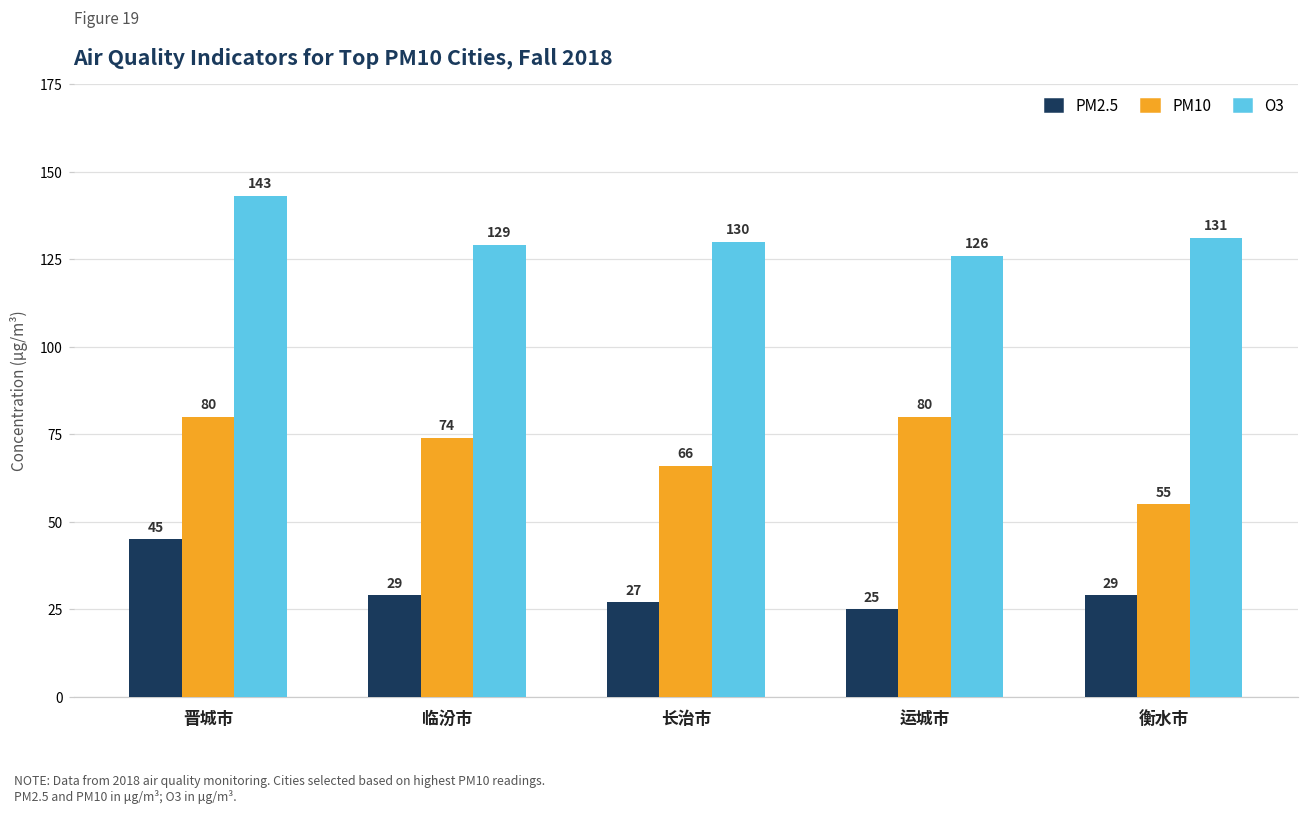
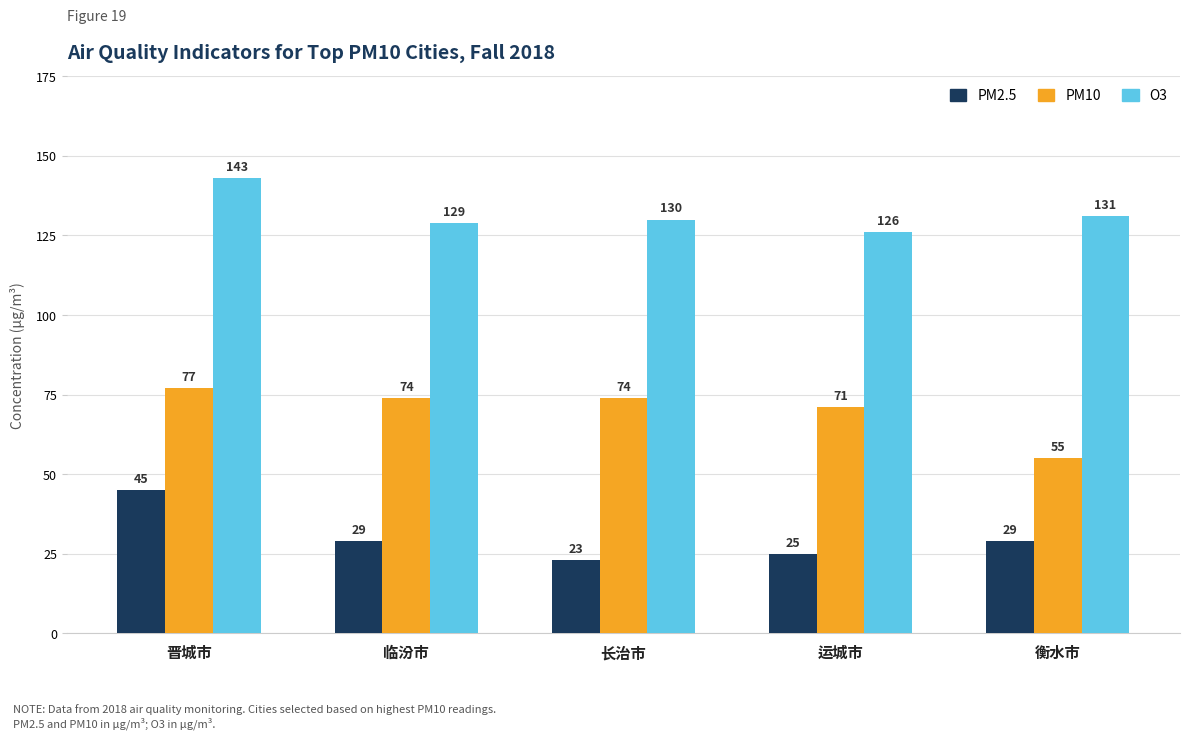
PM10, 晋城市: 80 -> 77
PM2.5, 长治市: 27 -> 23
PM10, 长治市: 66 -> 74
PM10, 运城市: 80 -> 71
